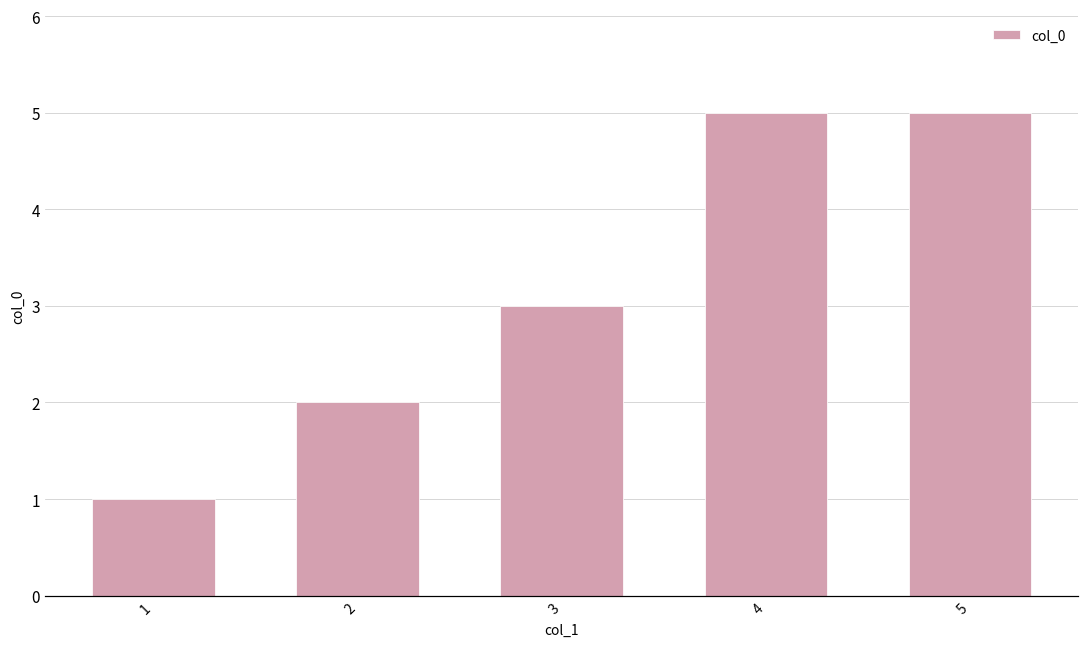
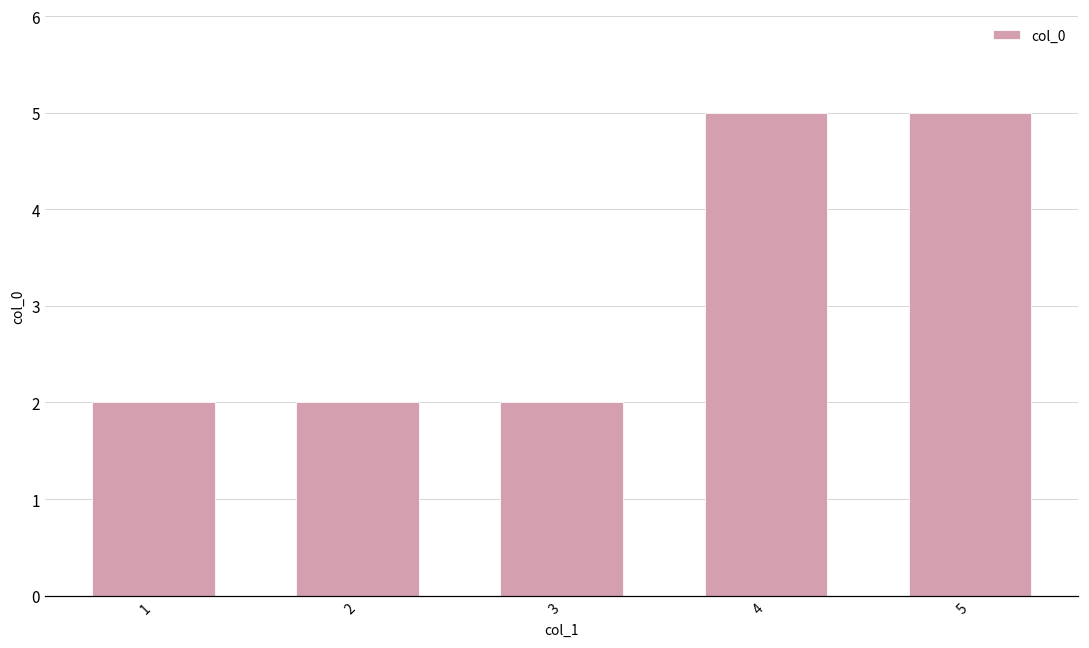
1: 1 -> 2
3: 3 -> 2
